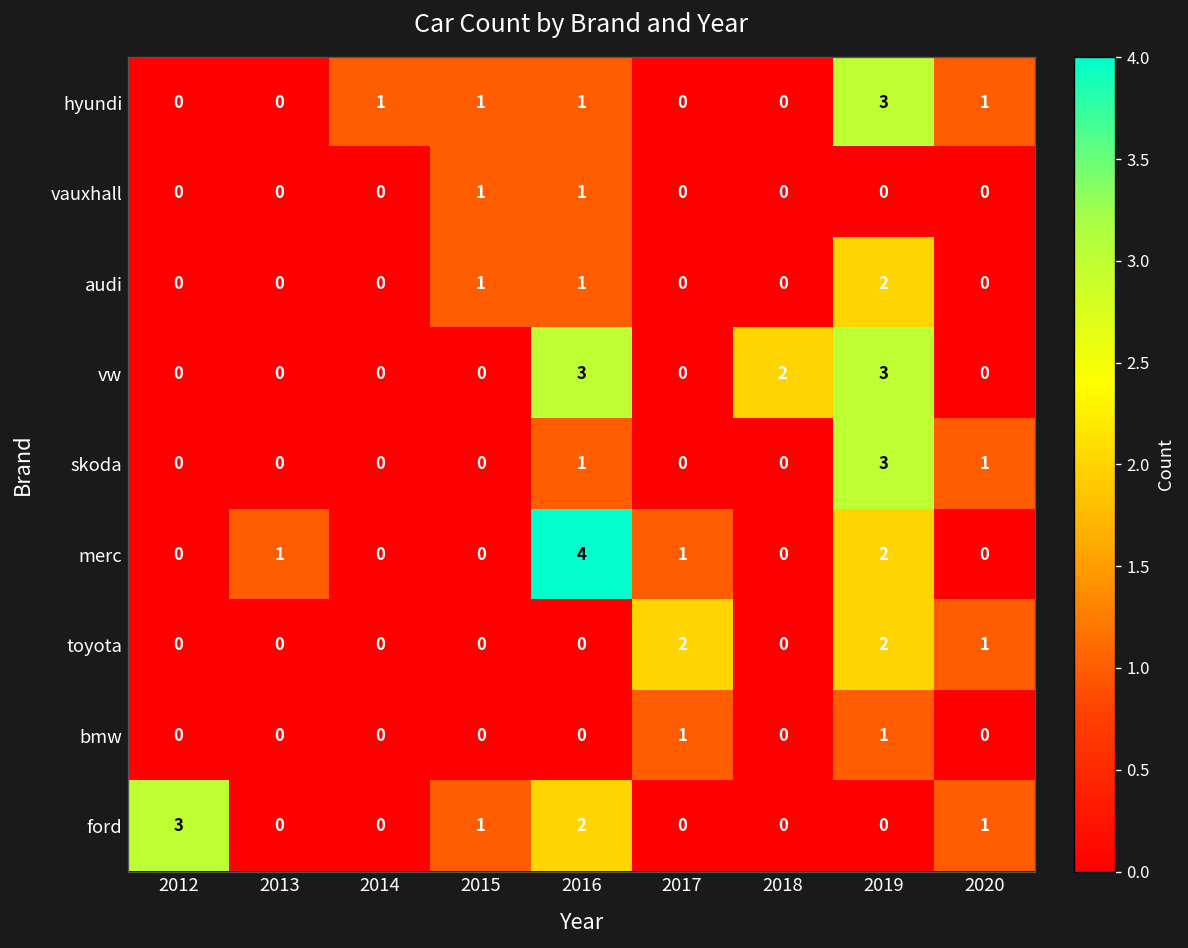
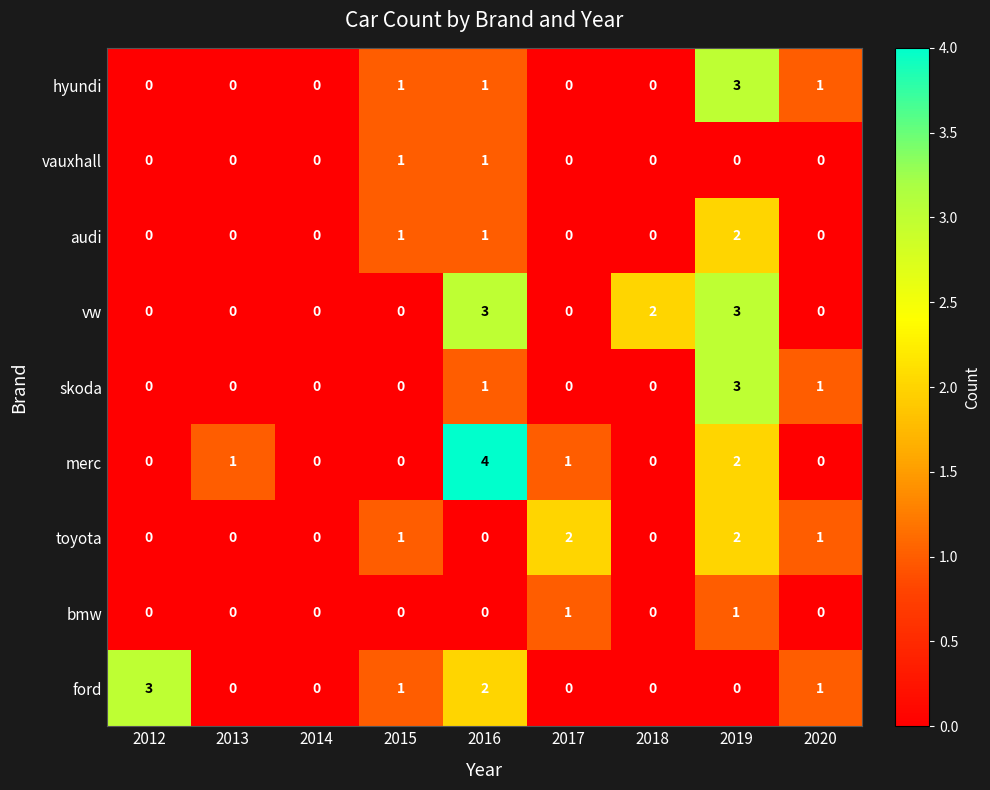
hyundi, 2014: 1 -> 0
toyota, 2015: 0 -> 1
